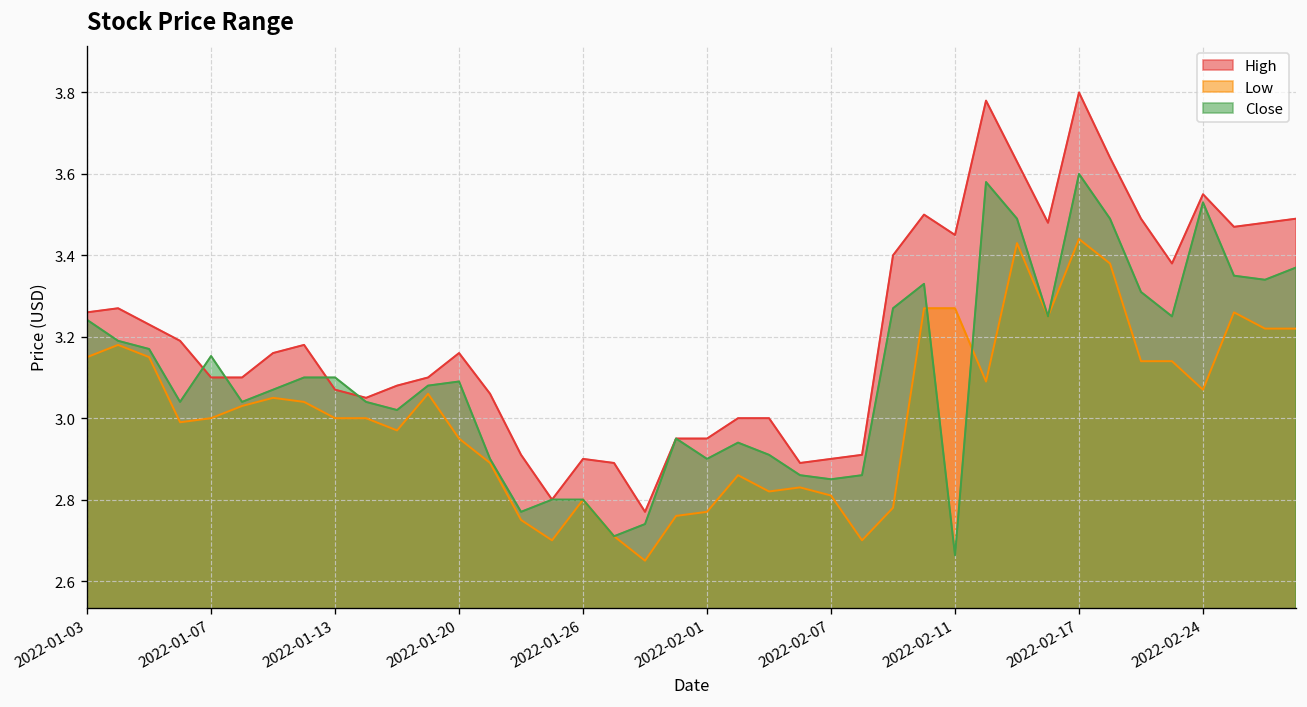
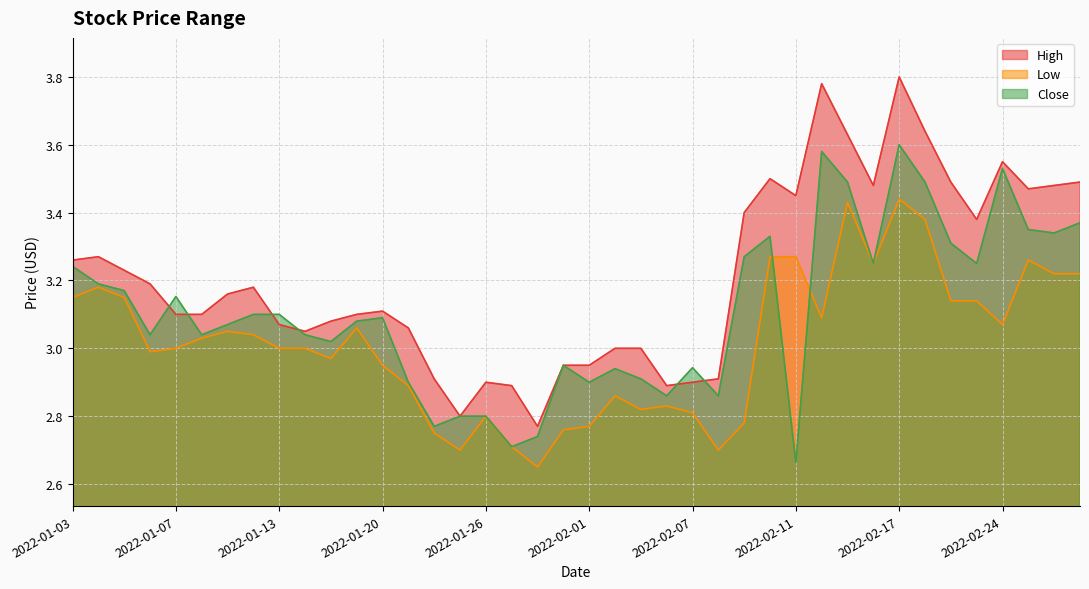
High, 2022-01-20: 3.16 -> 3.11
Close, 2022-02-07: 2.85 -> 2.94
